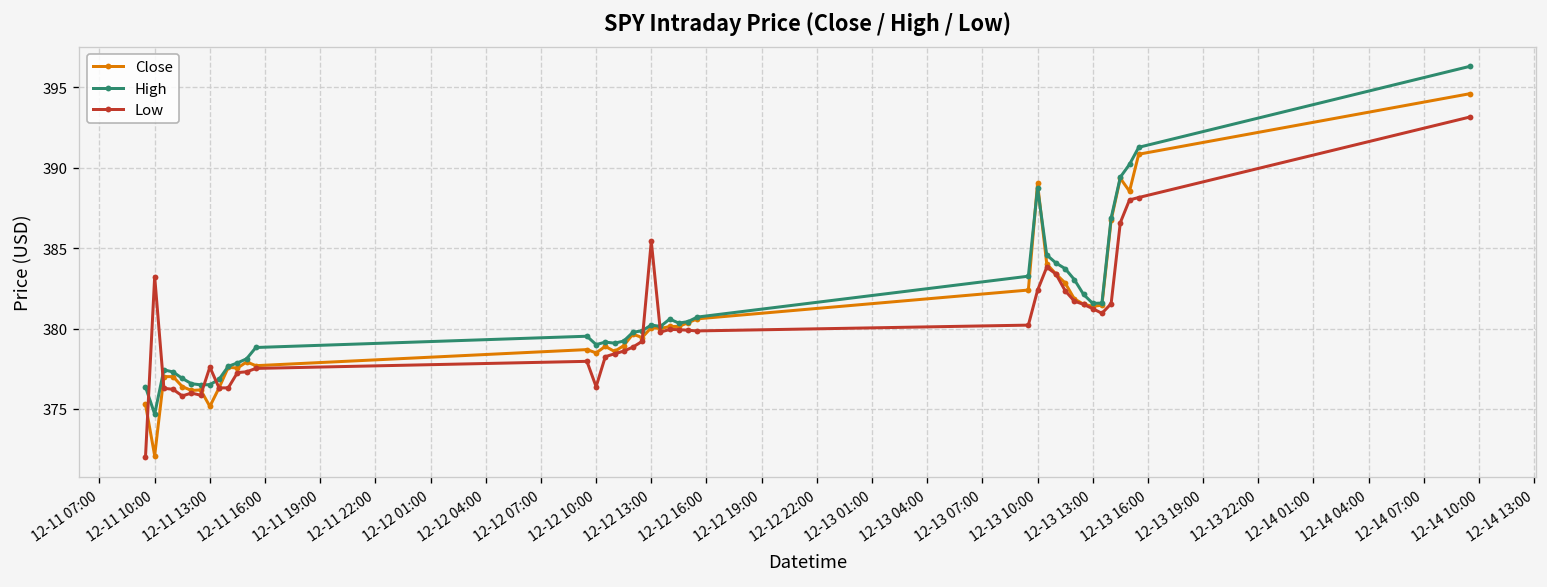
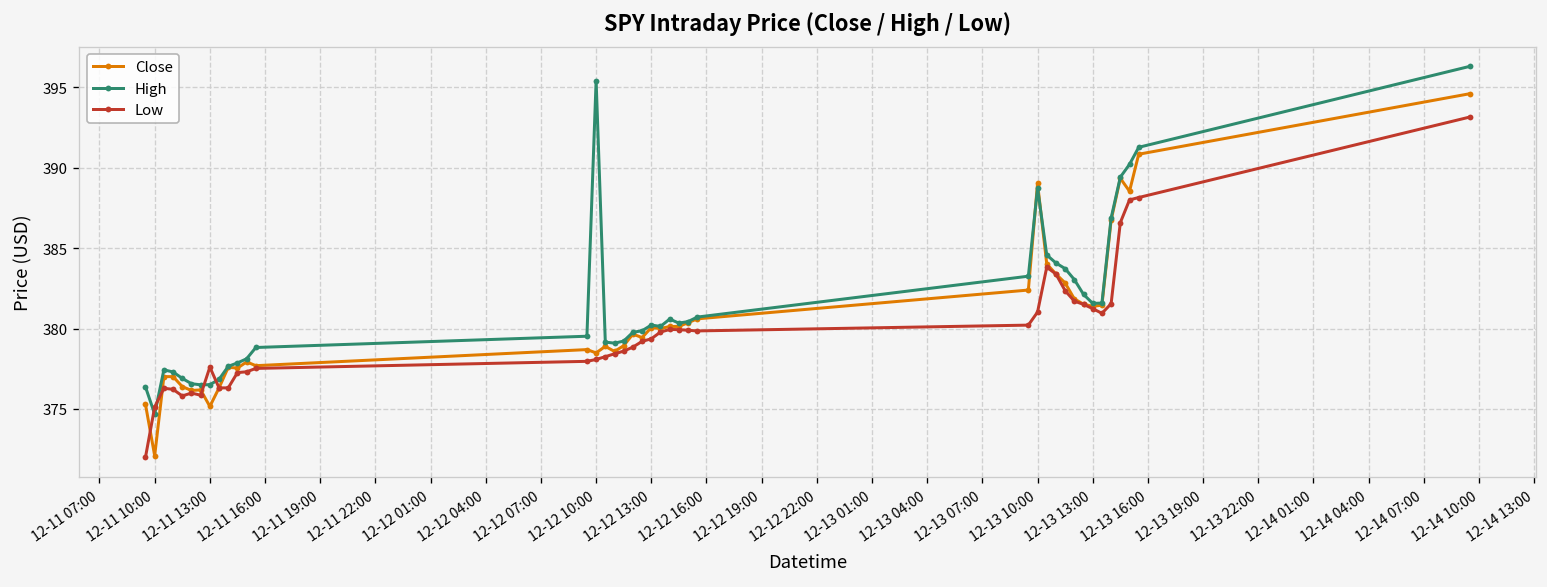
Low, 12-11 10:00: 383.2 -> 375.1
High, 12-12 10:00: 379.0 -> 395.4
Low, 12-12 10:00: 376.4 -> 378.1
Low, 12-12 13:00: 385.4 -> 379.4
Low, 12-13 10:00: 382.4 -> 381.0
